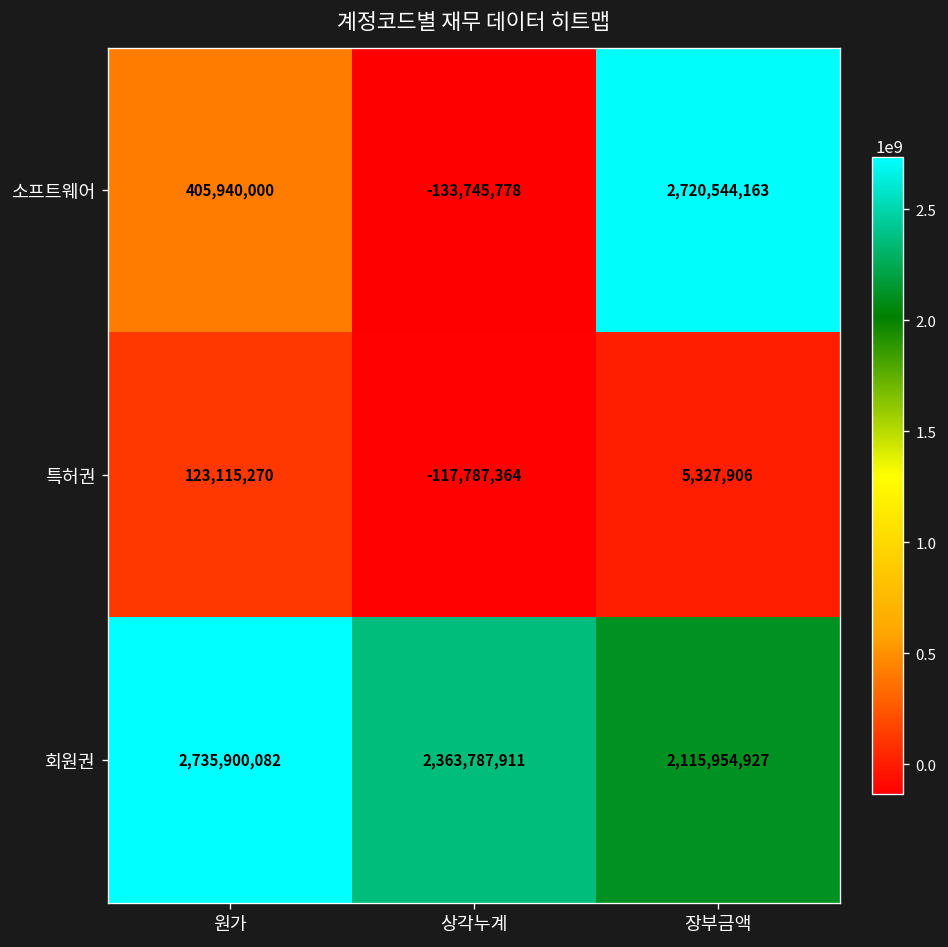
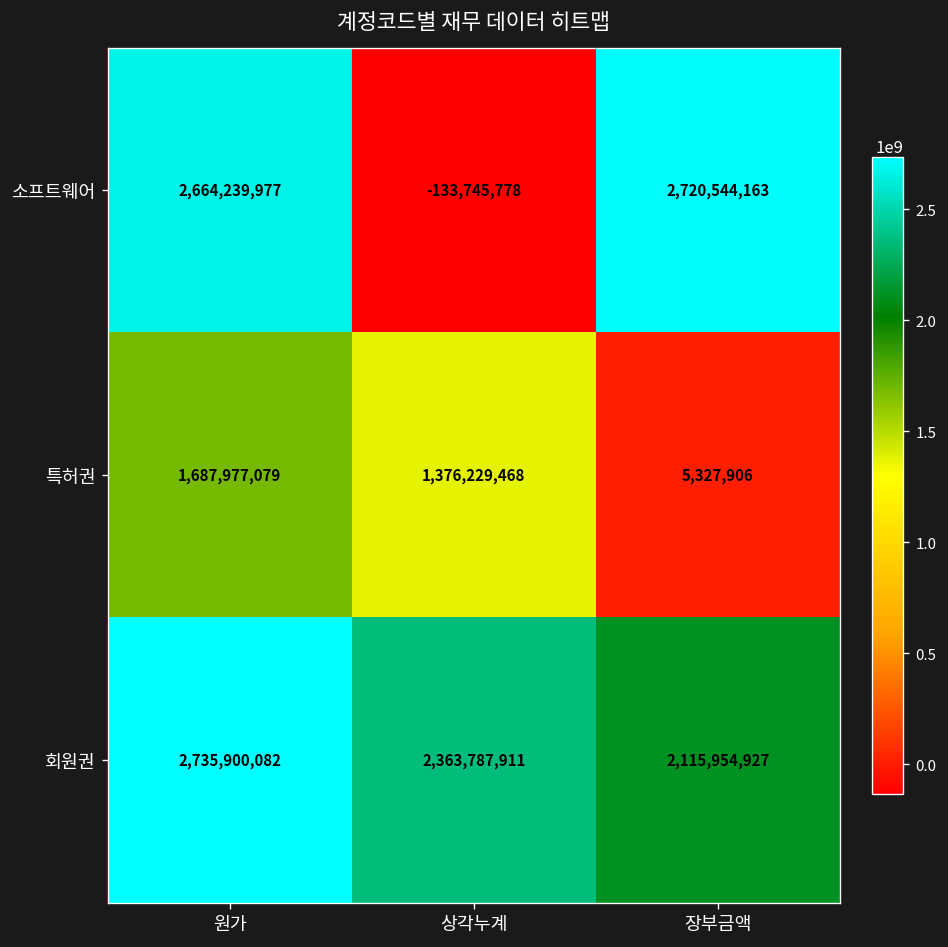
소프트웨어, 원가: 405,940,000 -> 2,664,239,977
특허권, 원가: 123,115,270 -> 1,687,977,079
특허권, 상각누계: -117,787,364 -> 1,376,229,468
